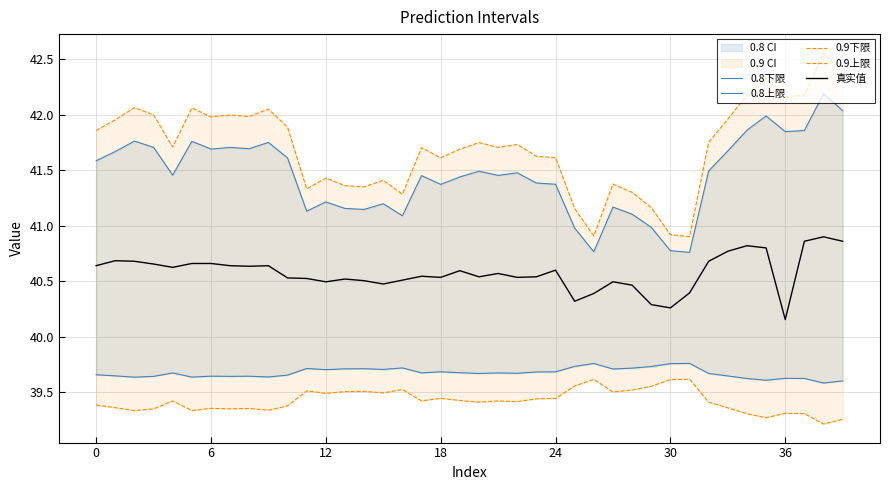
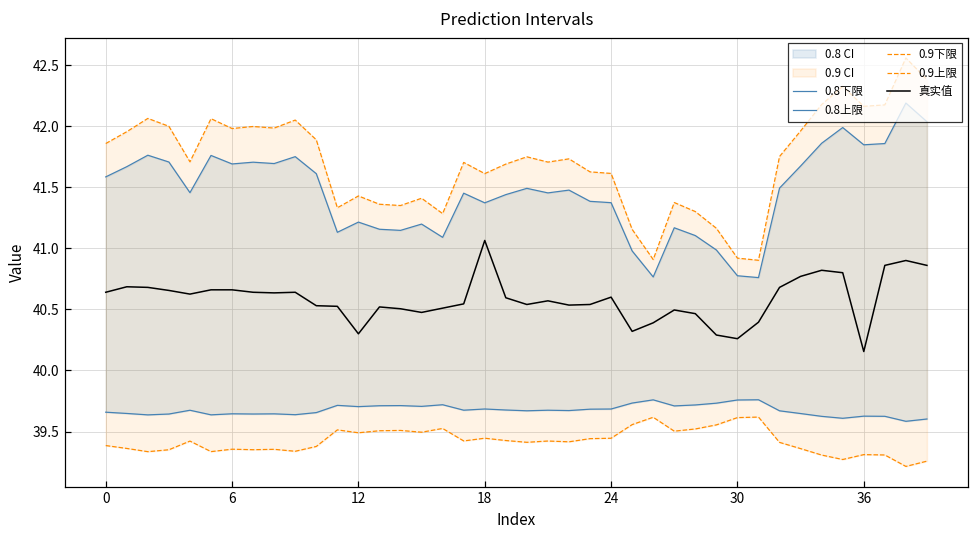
真实值, 12: 40.50 -> 40.30
真实值, 18: 40.54 -> 41.06
